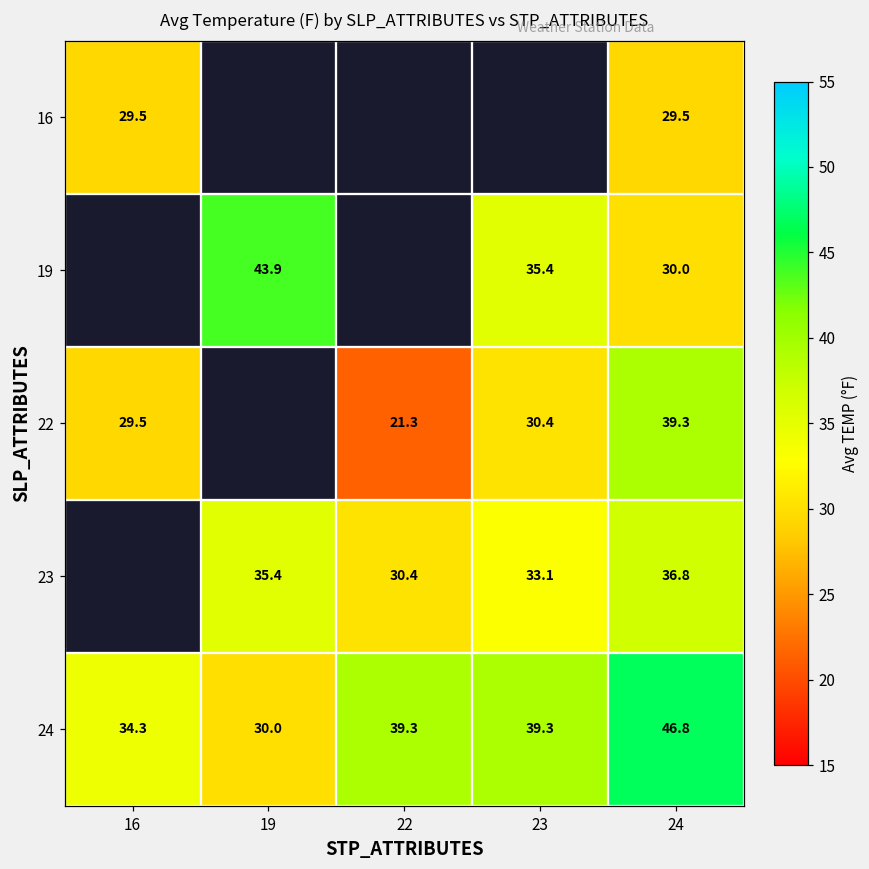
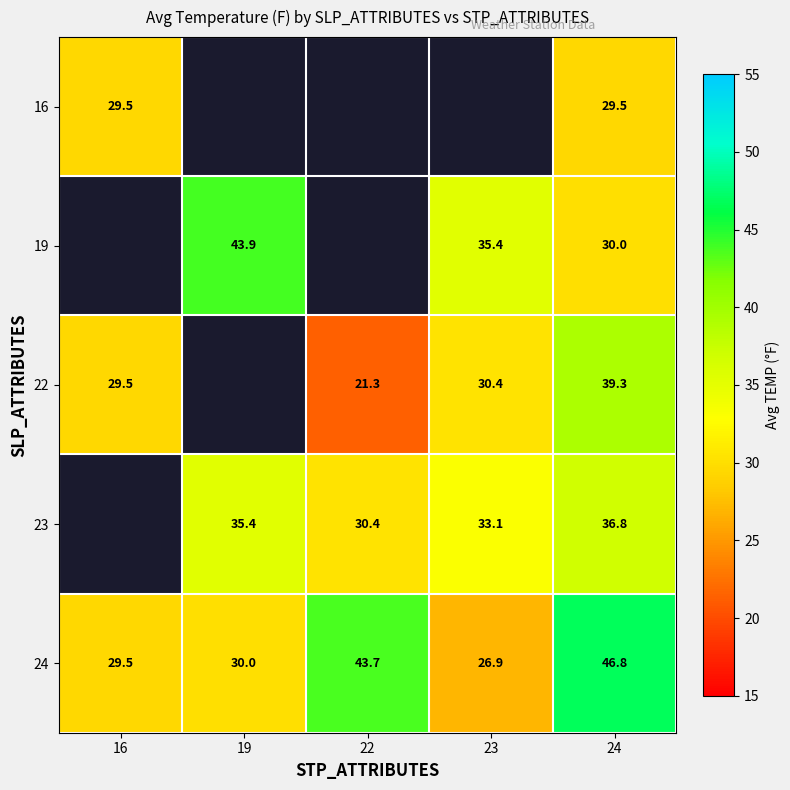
24, 16: 34.3 -> 29.5
24, 22: 39.3 -> 43.7
24, 23: 39.3 -> 26.9
